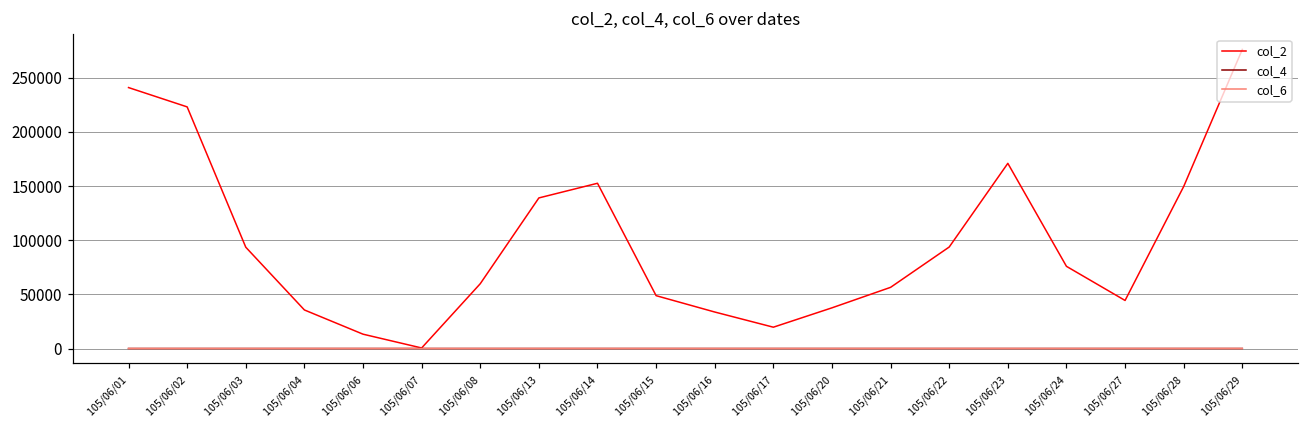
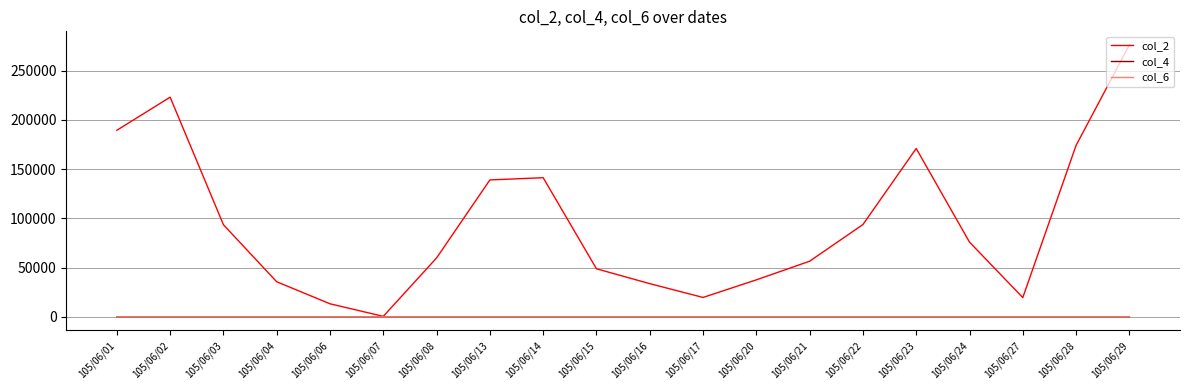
col_2, 105/06/01: 240000 -> 190000
col_2, 105/06/14: 150000 -> 140000
col_2, 105/06/27: 40000 -> 20000
col_2, 105/06/28: 150000 -> 170000
